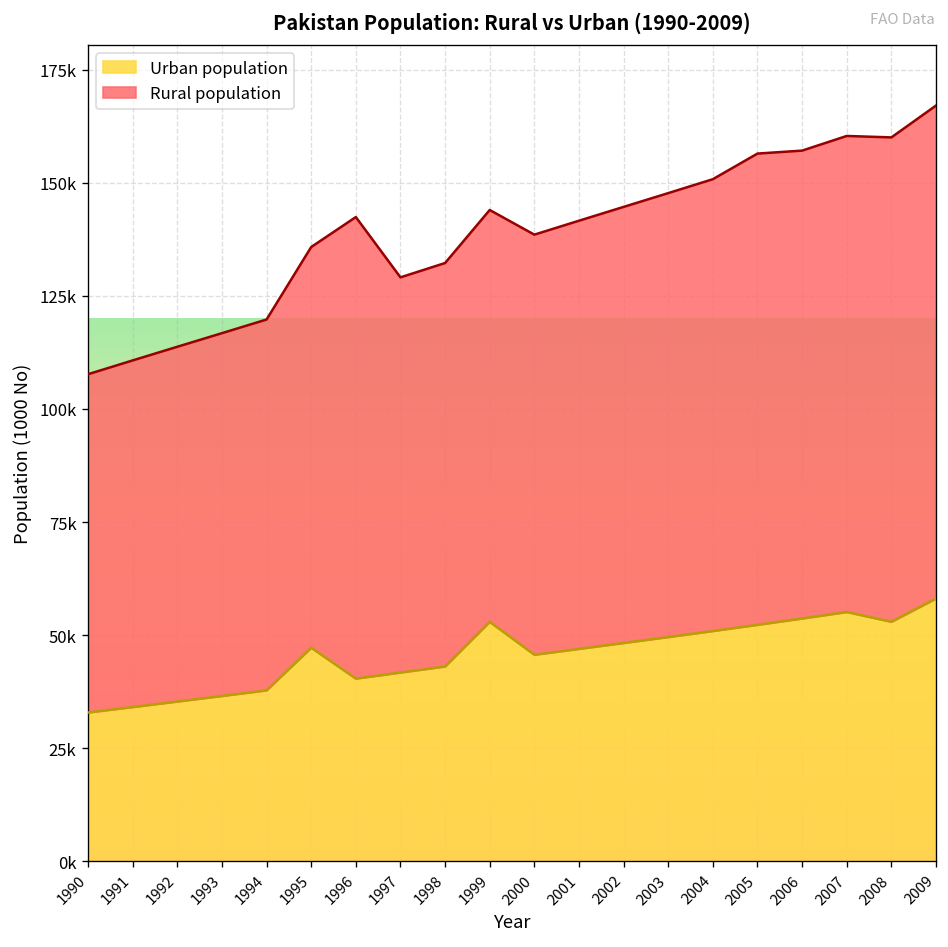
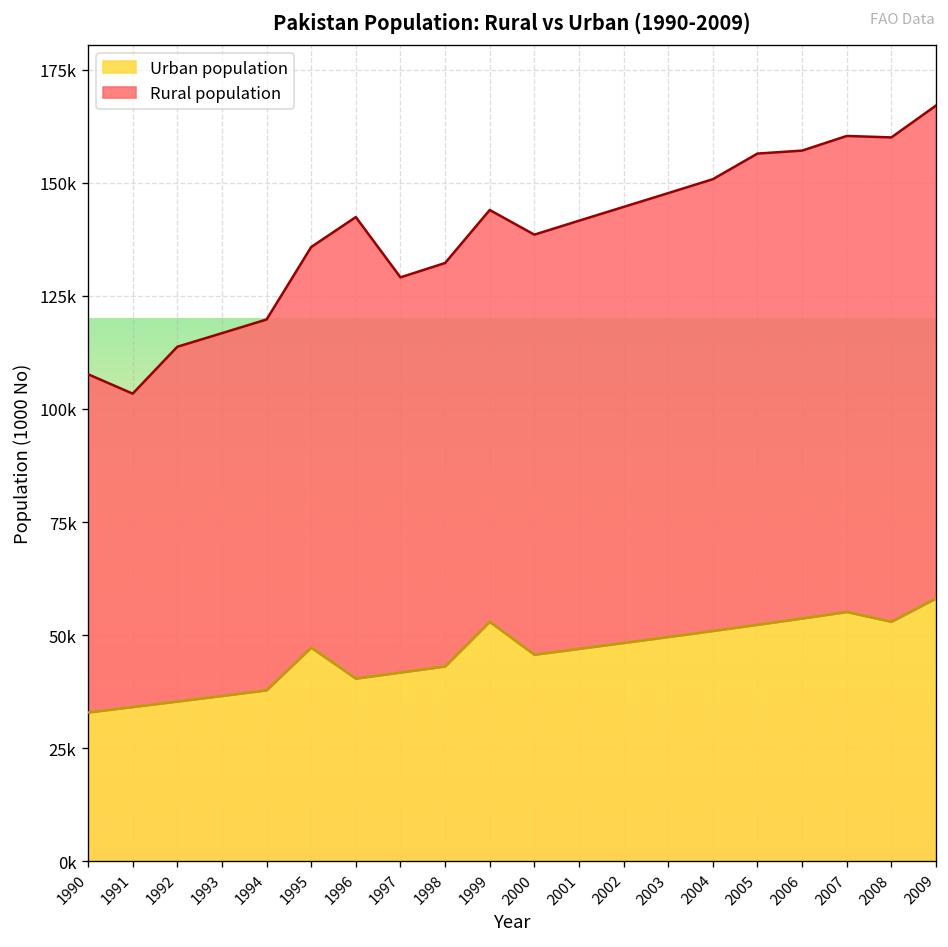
Rural population, 1991: 77000 -> 69000
